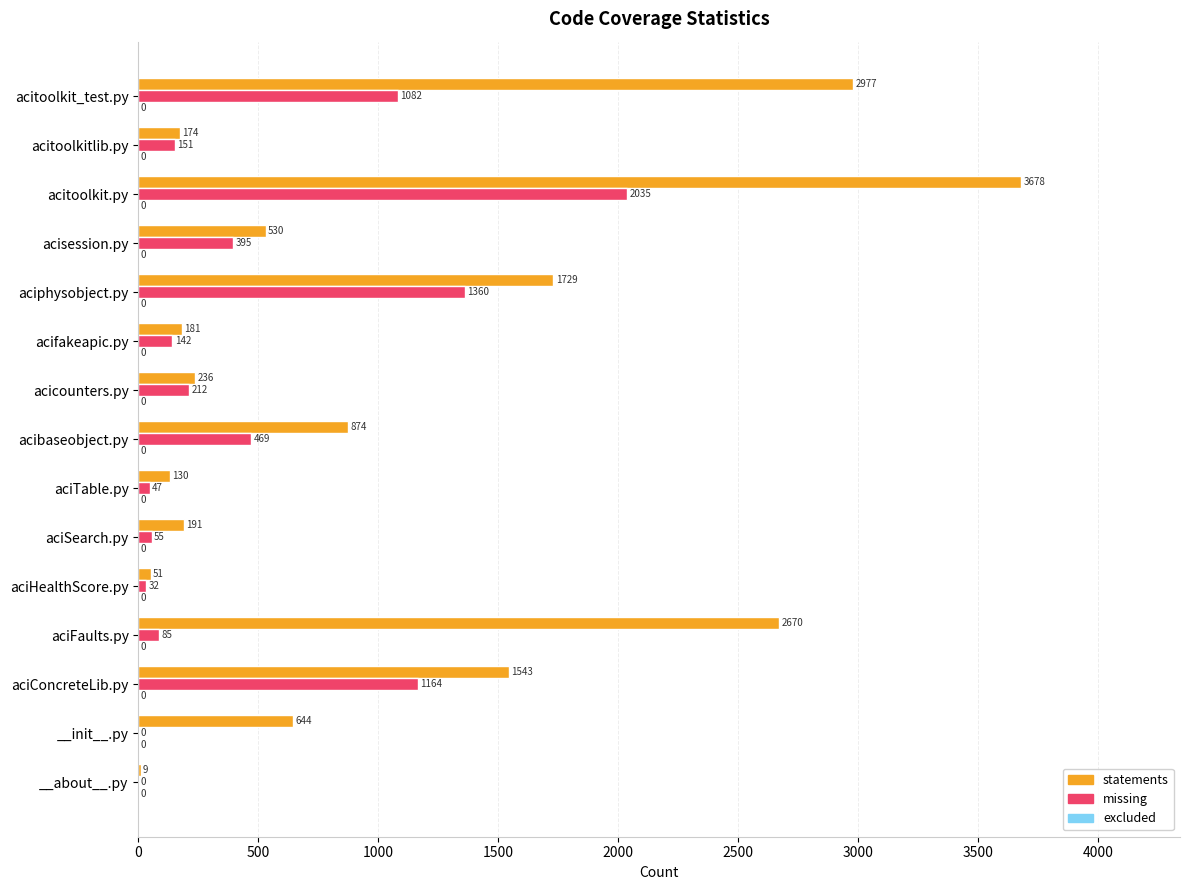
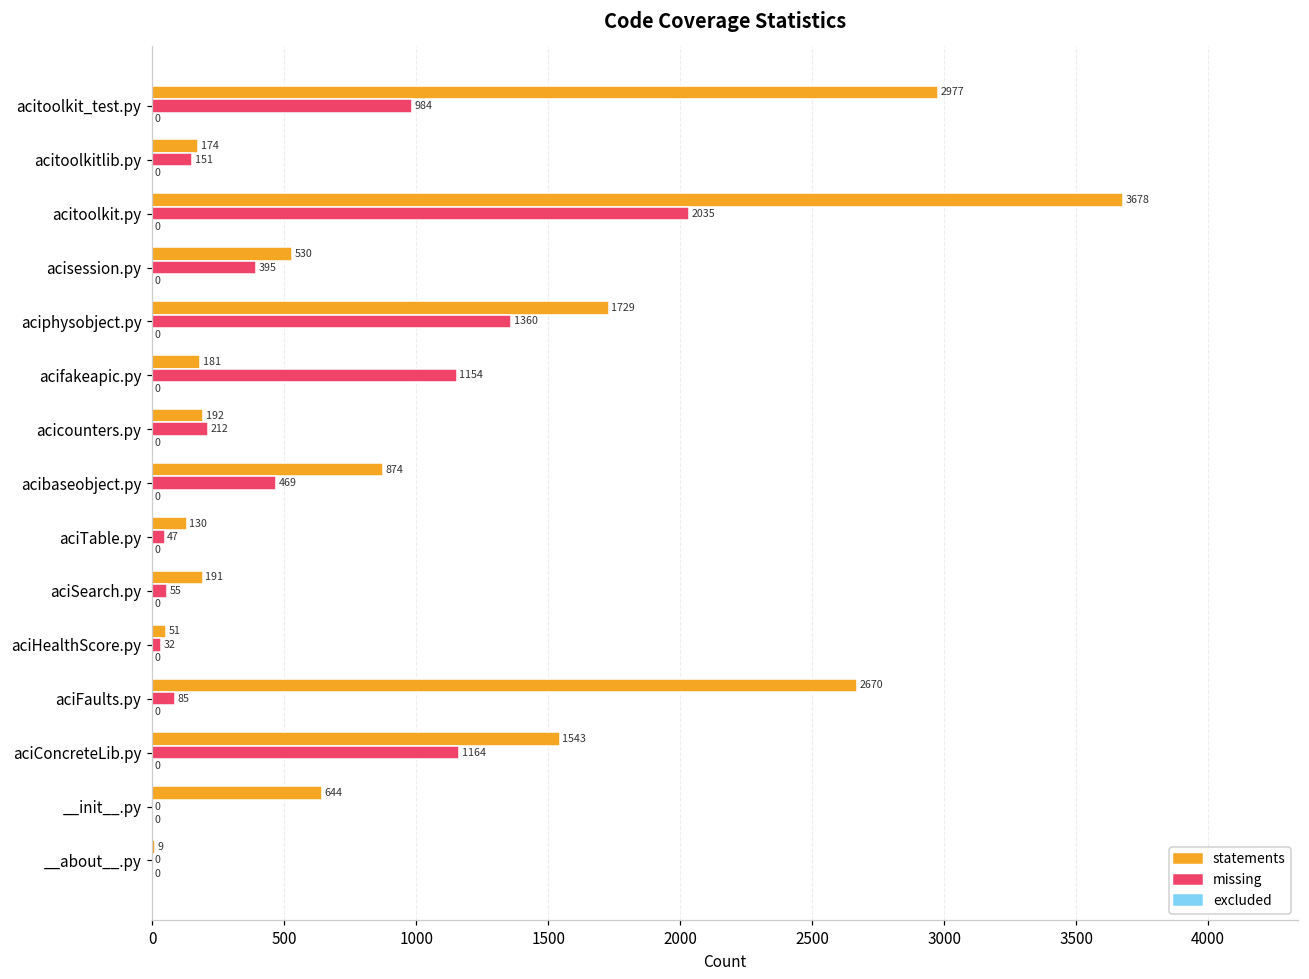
missing, acitoolkit_test.py: 1082 -> 984
missing, acifakeapic.py: 142 -> 1154
statements, acicounters.py: 236 -> 192
